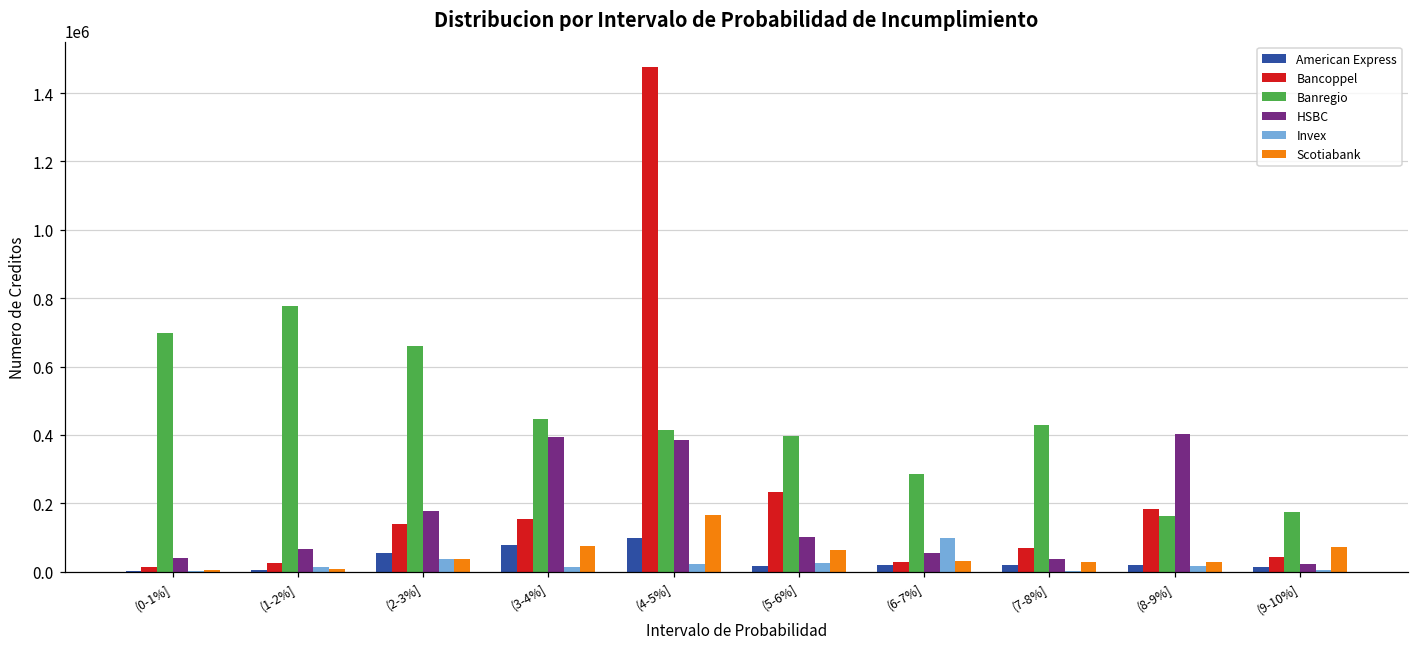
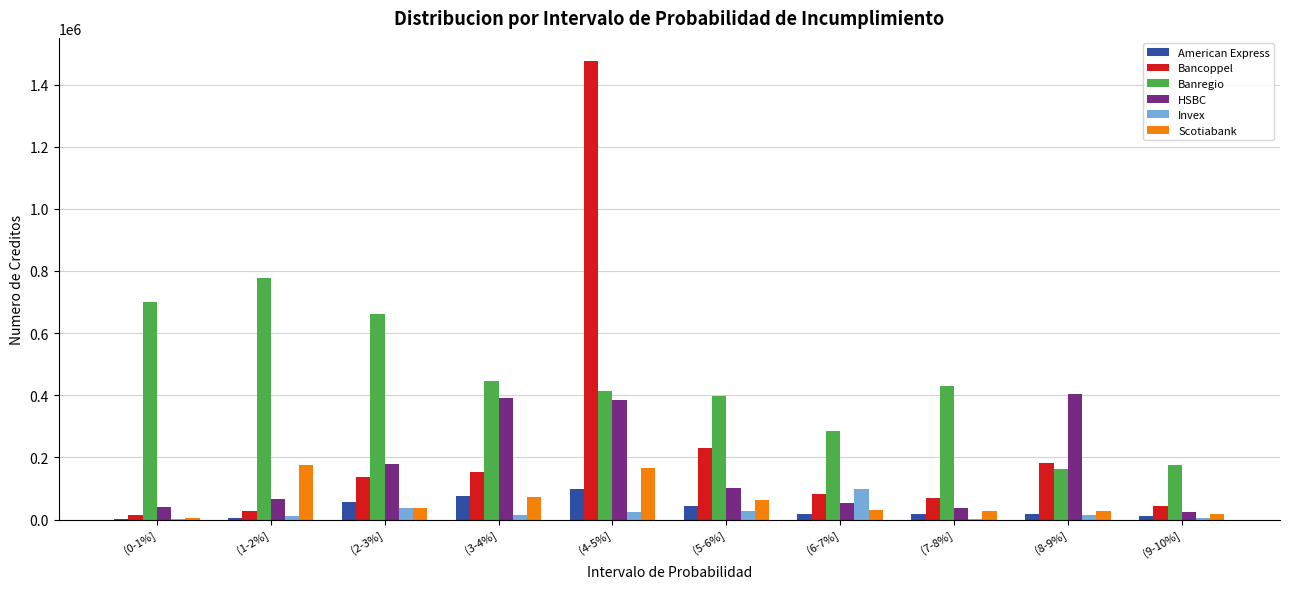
Scotiabank, (1-2%]: 10000 -> 180000
American Express, (5-6%]: 20000 -> 40000
Bancoppel, (6-7%]: 30000 -> 80000
Scotiabank, (9-10%]: 70000 -> 20000
